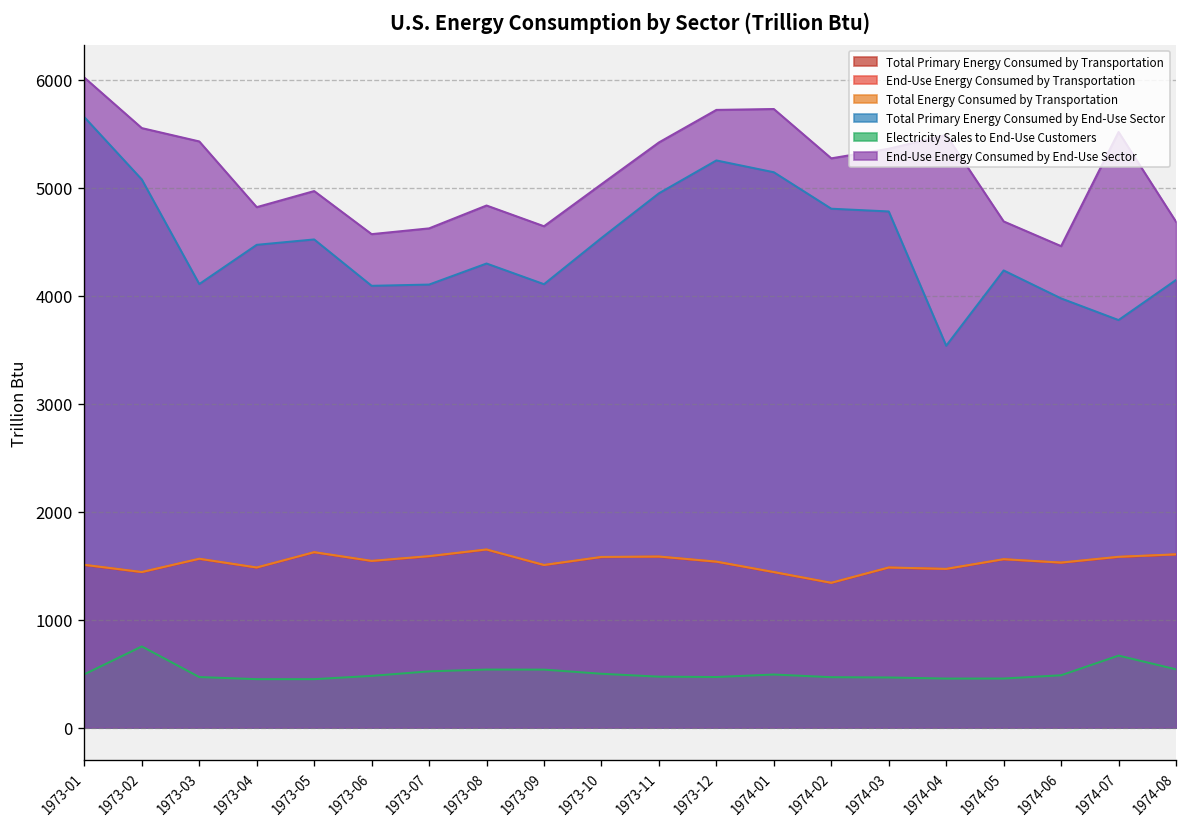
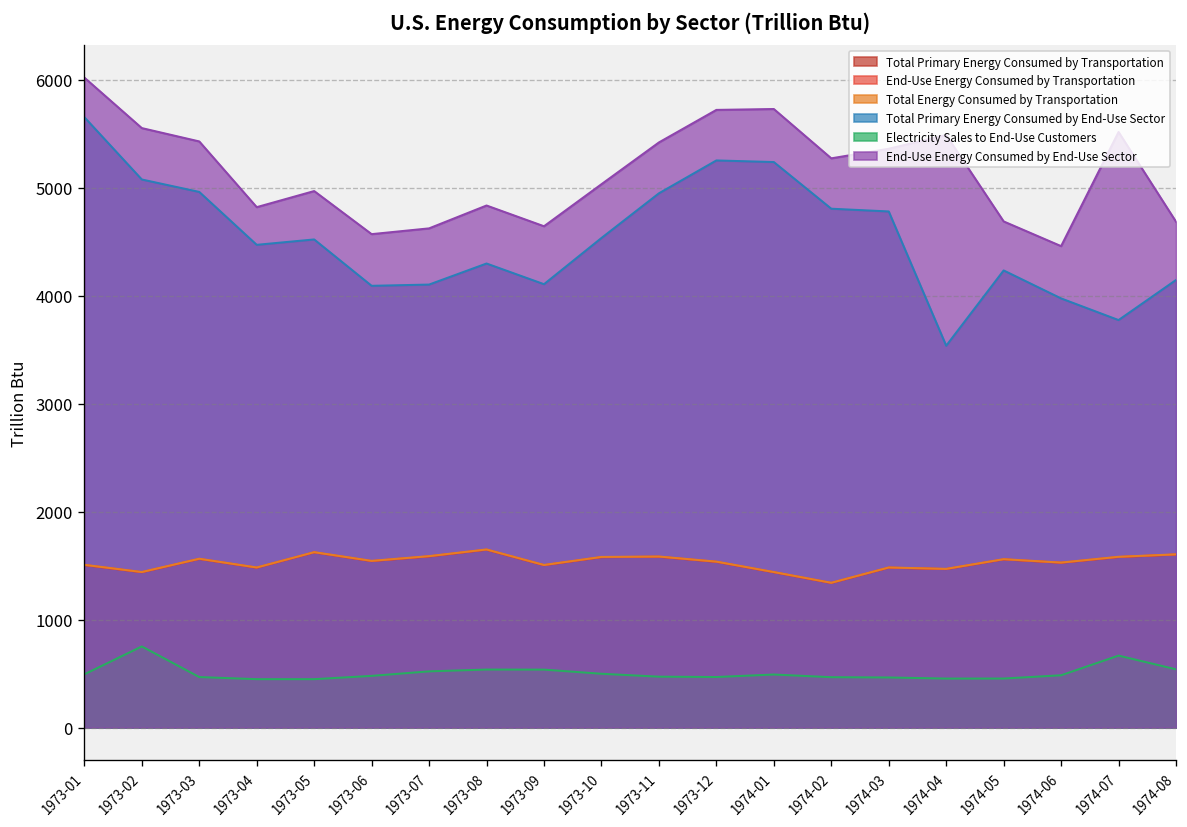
Total Primary Energy Consumed by End-Use Sector, 1973-03: 4100 -> 5000
Total Primary Energy Consumed by End-Use Sector, 1974-01: 5100 -> 5200
